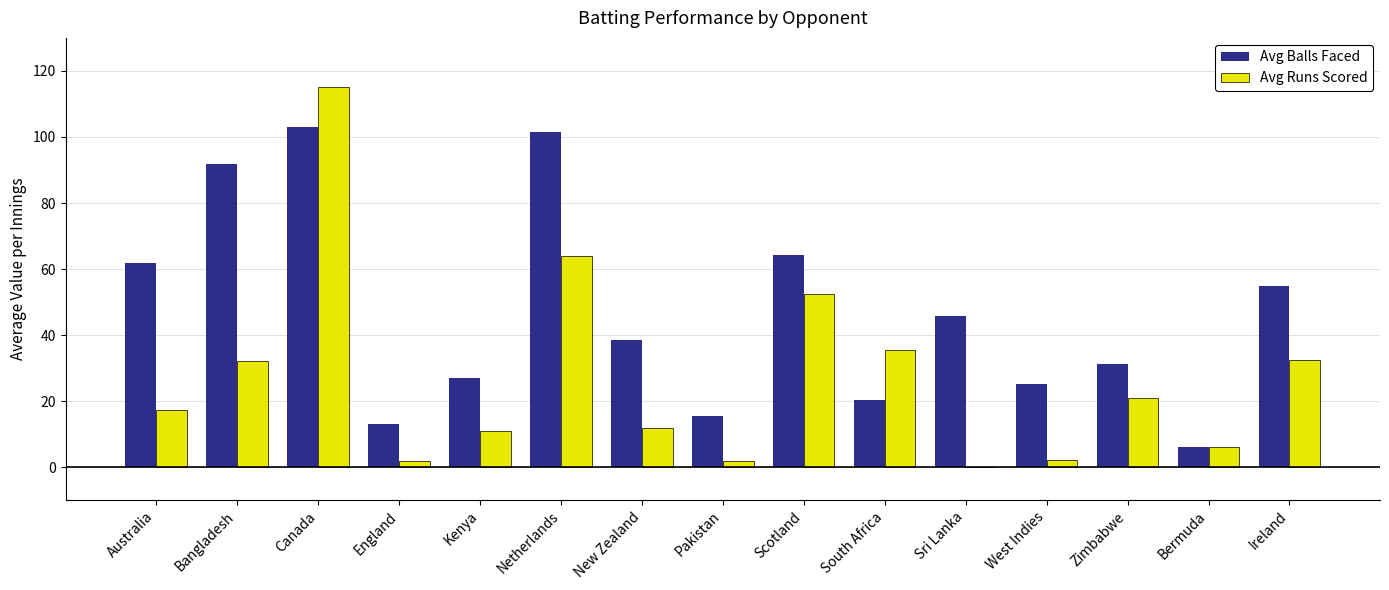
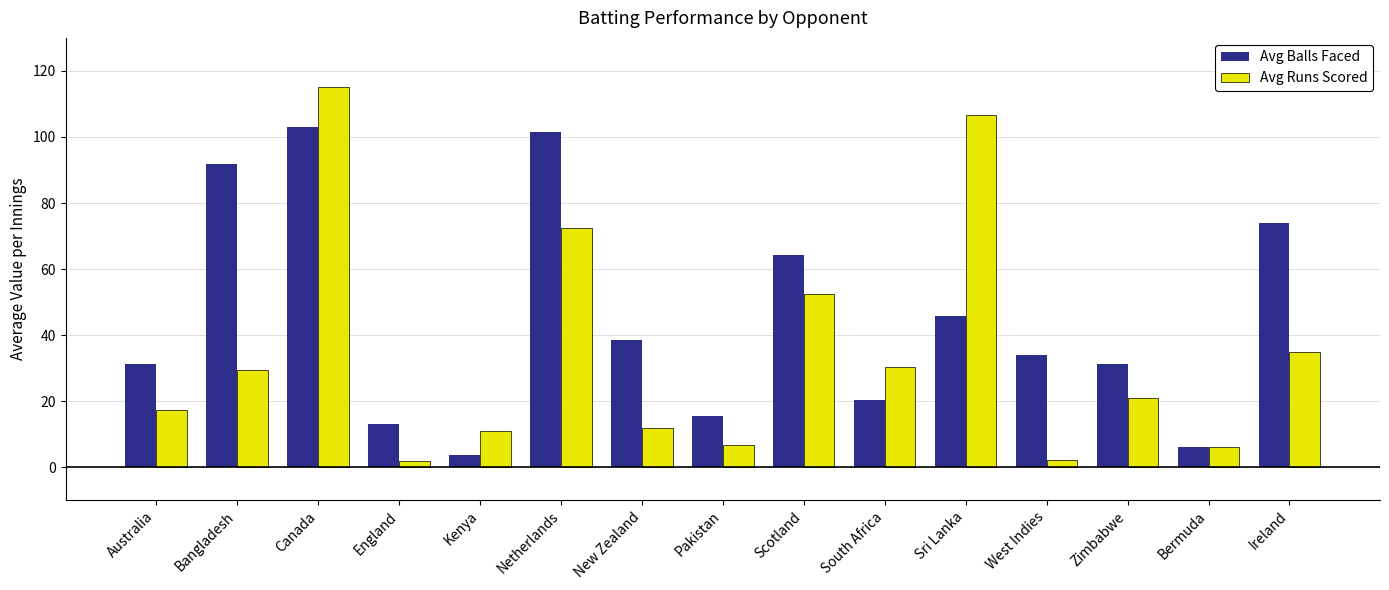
Avg Balls Faced, Australia: 62 -> 31
Avg Runs Scored, Bangladesh: 32 -> 29
Avg Balls Faced, Kenya: 27 -> 4
Avg Runs Scored, Netherlands: 64 -> 73
Avg Runs Scored, Pakistan: 2 -> 7
Avg Runs Scored, South Africa: 36 -> 30
Avg Runs Scored, Sri Lanka: 0 -> 107
Avg Balls Faced, West Indies: 25 -> 34
Avg Balls Faced, Ireland: 55 -> 74
Avg Runs Scored, Ireland: 32 -> 35
